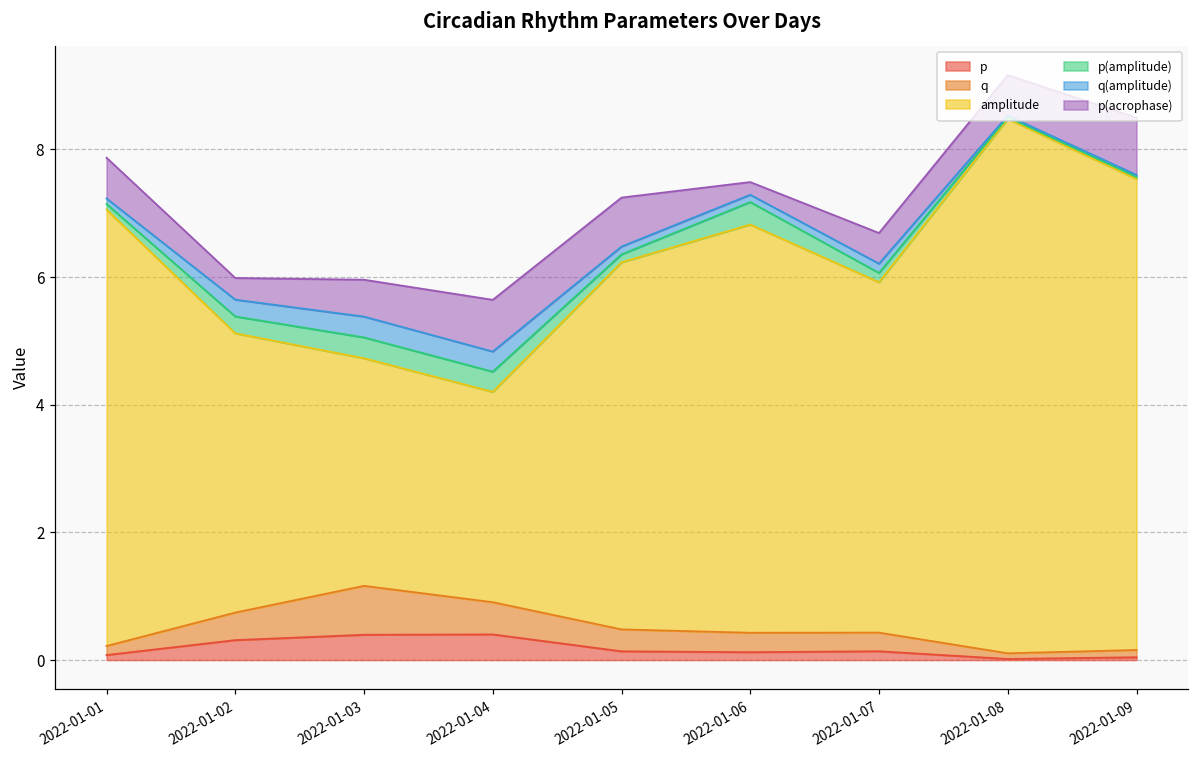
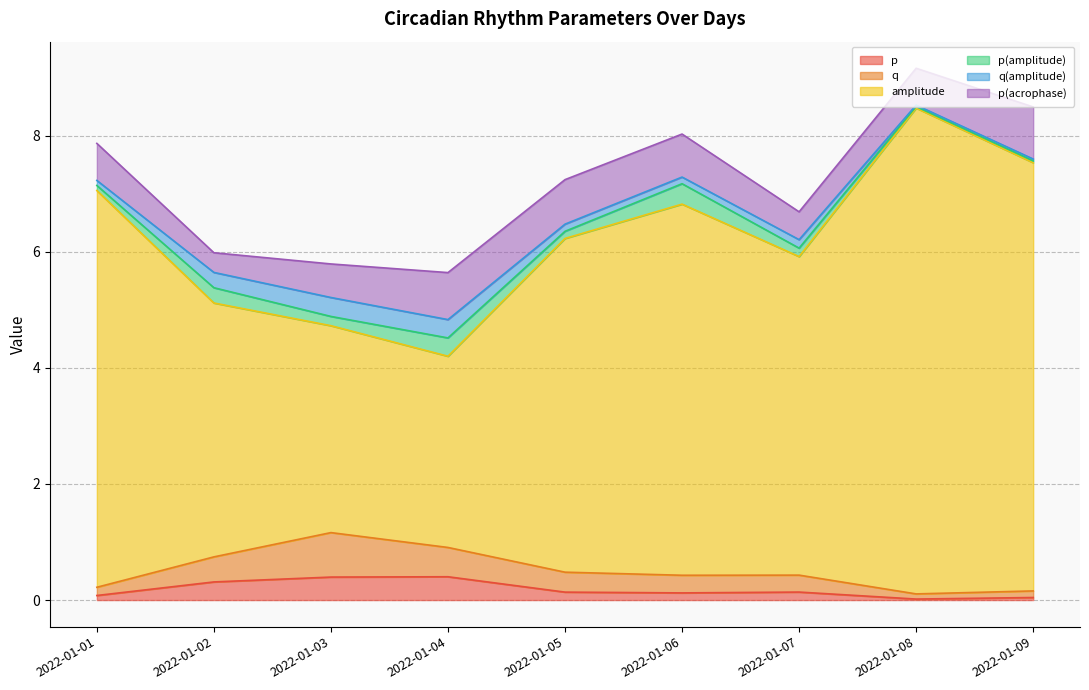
p(amplitude), 2022-01-03: 0.3 -> 0.2
p(acrophase), 2022-01-06: 0.2 -> 0.7
